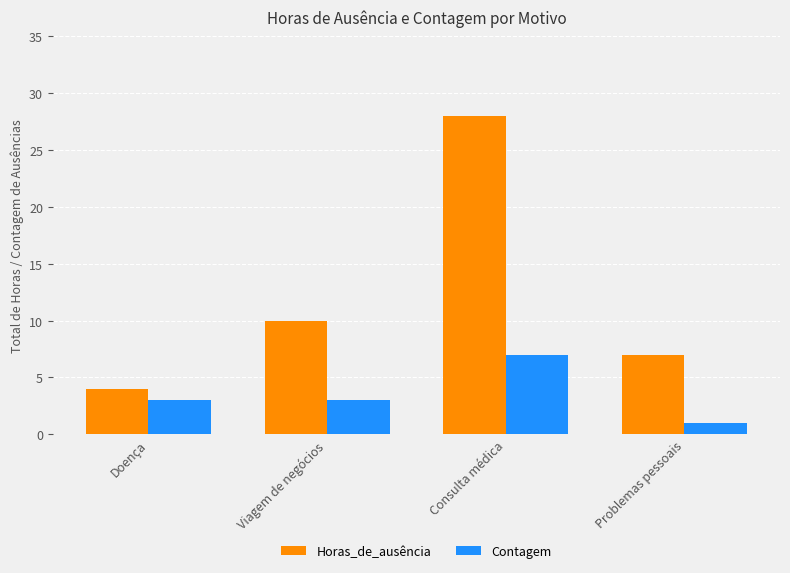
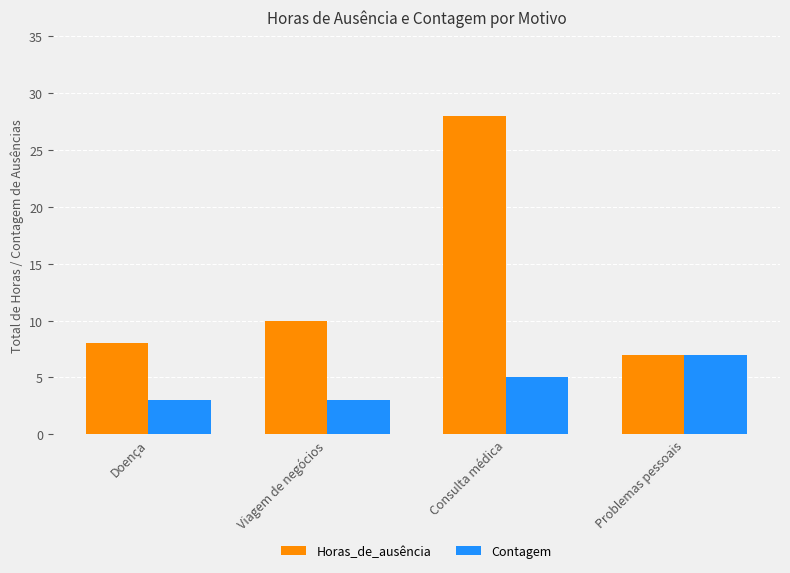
Horas_de_ausência, Doença: 4 -> 8
Contagem, Consulta médica: 7 -> 5
Contagem, Problemas pessoais: 1 -> 7
